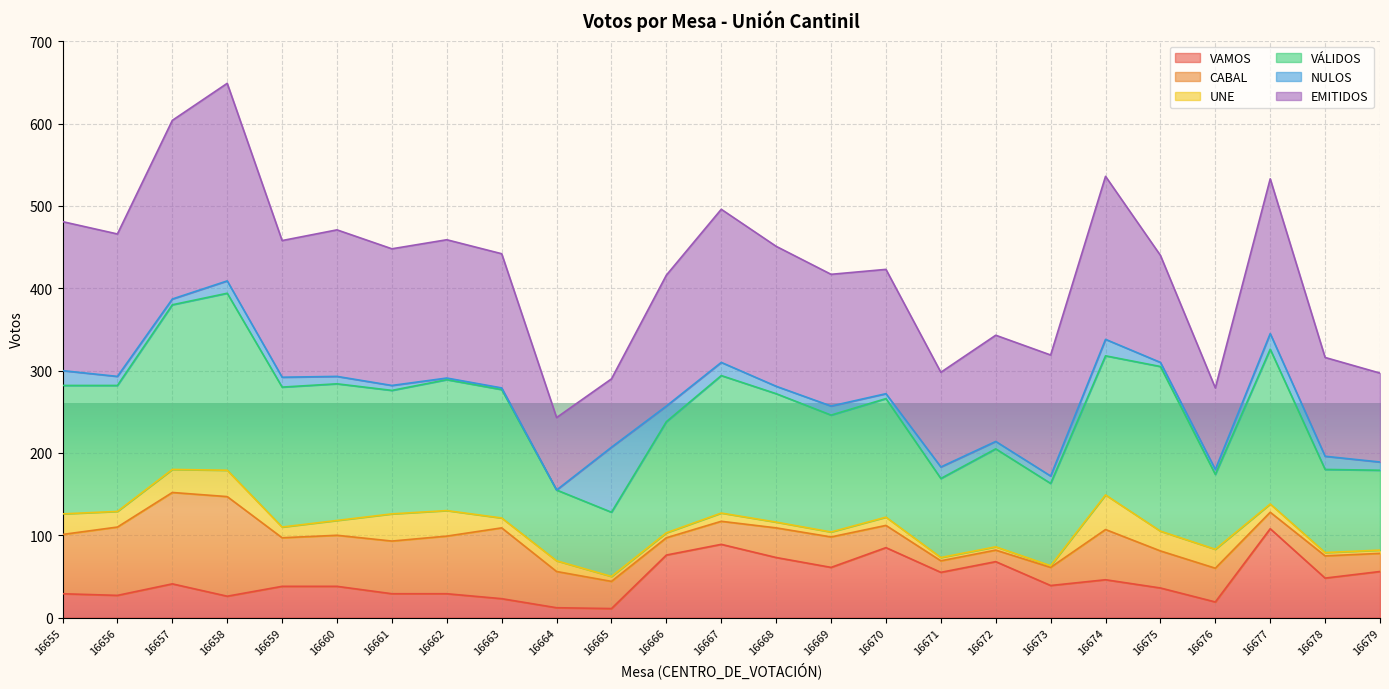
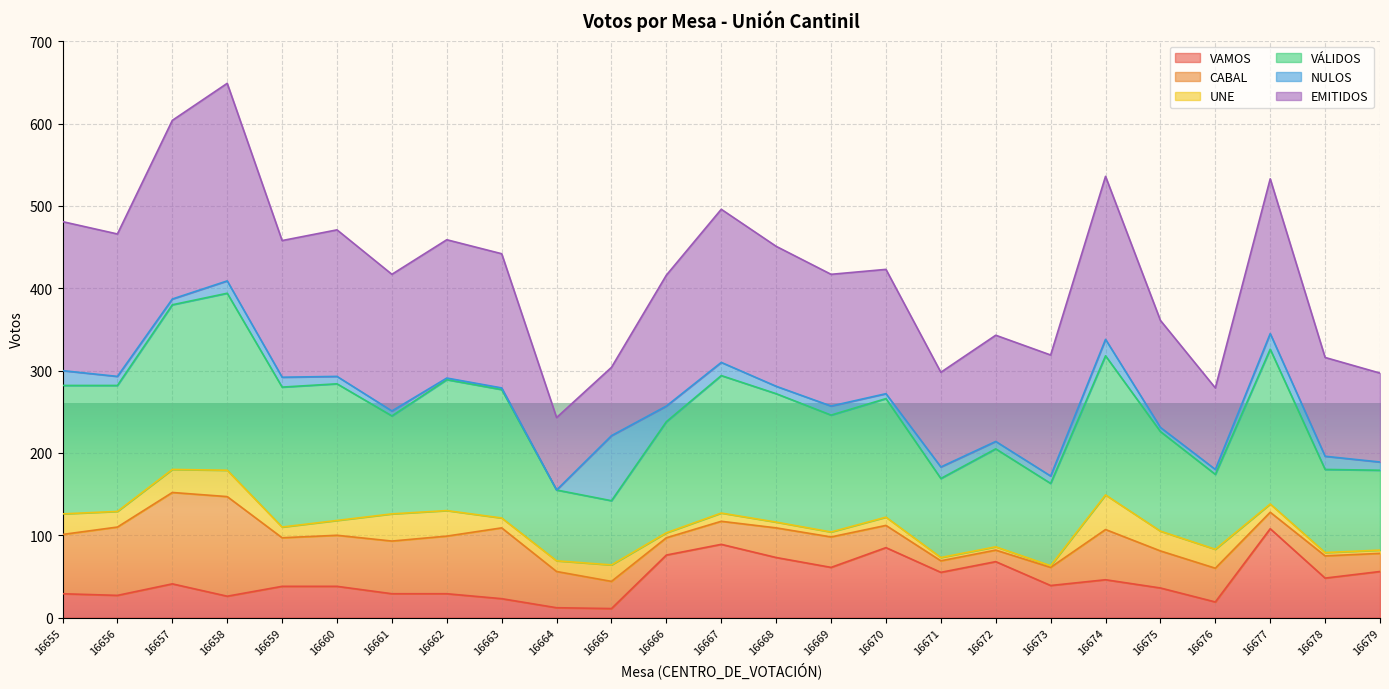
VÁLIDOS, 16661: 150 -> 120
UNE, 16665: 10 -> 20
VÁLIDOS, 16675: 200 -> 120
